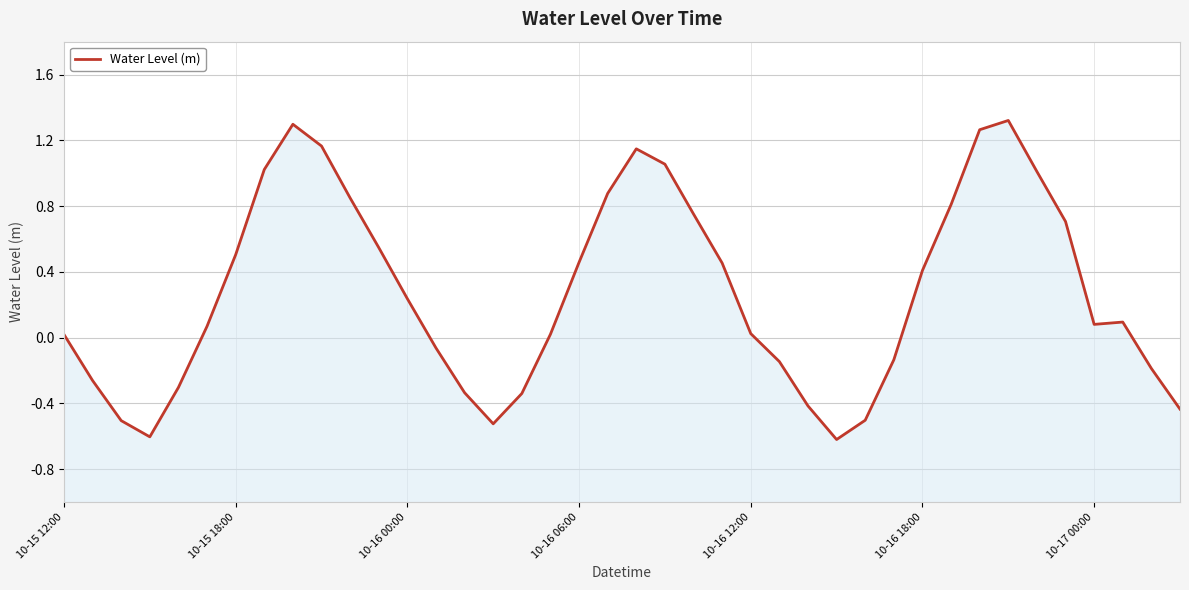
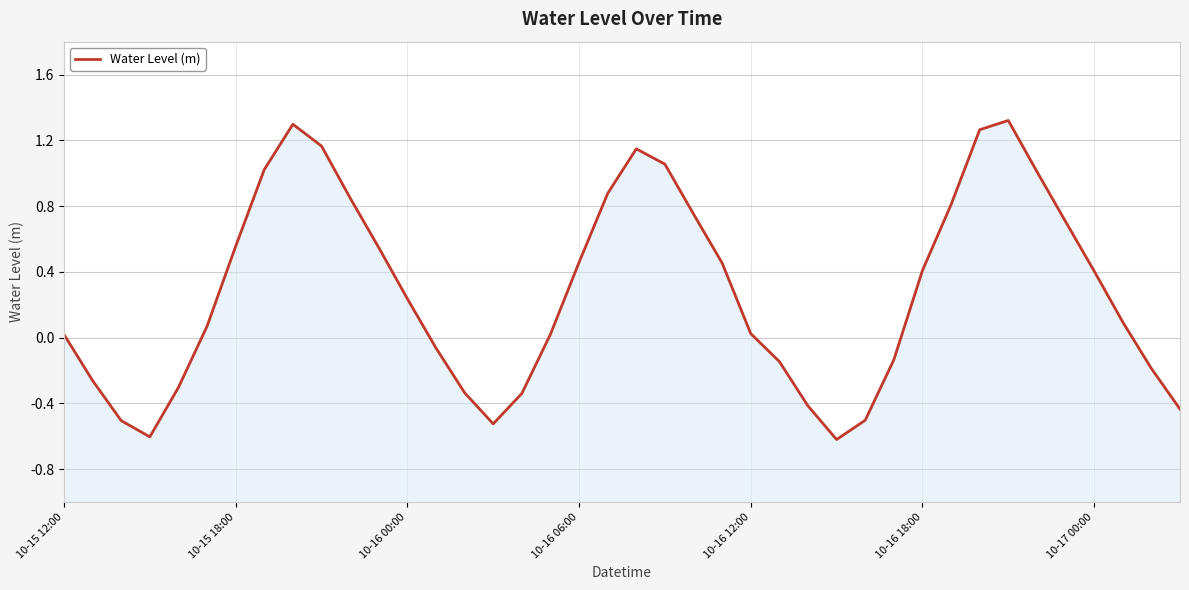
10-15 18:00: 0.50 -> 0.56
10-17 00:00: 0.08 -> 0.41
